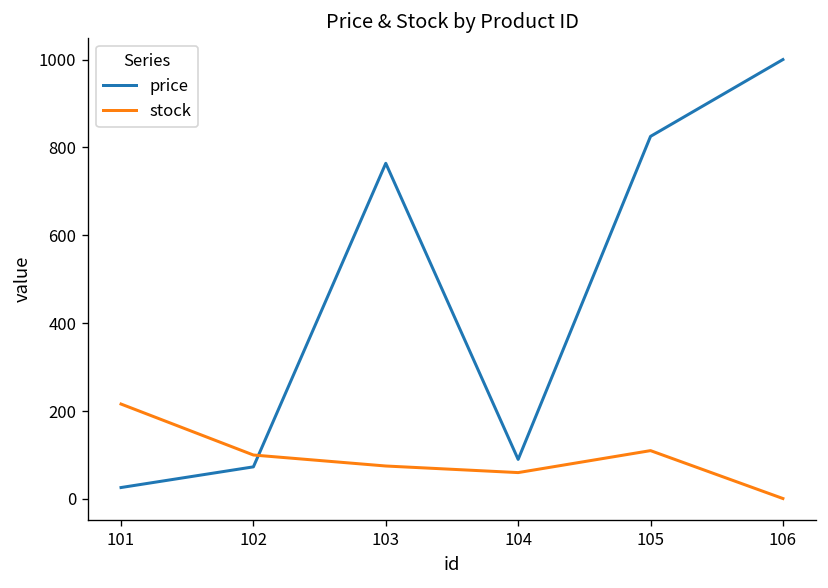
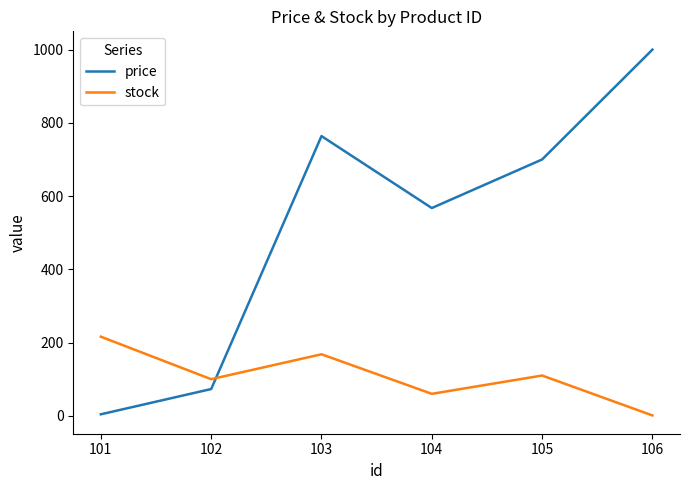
price, 101: 30 -> 0
stock, 103: 80 -> 170
price, 104: 90 -> 570
price, 105: 830 -> 700
